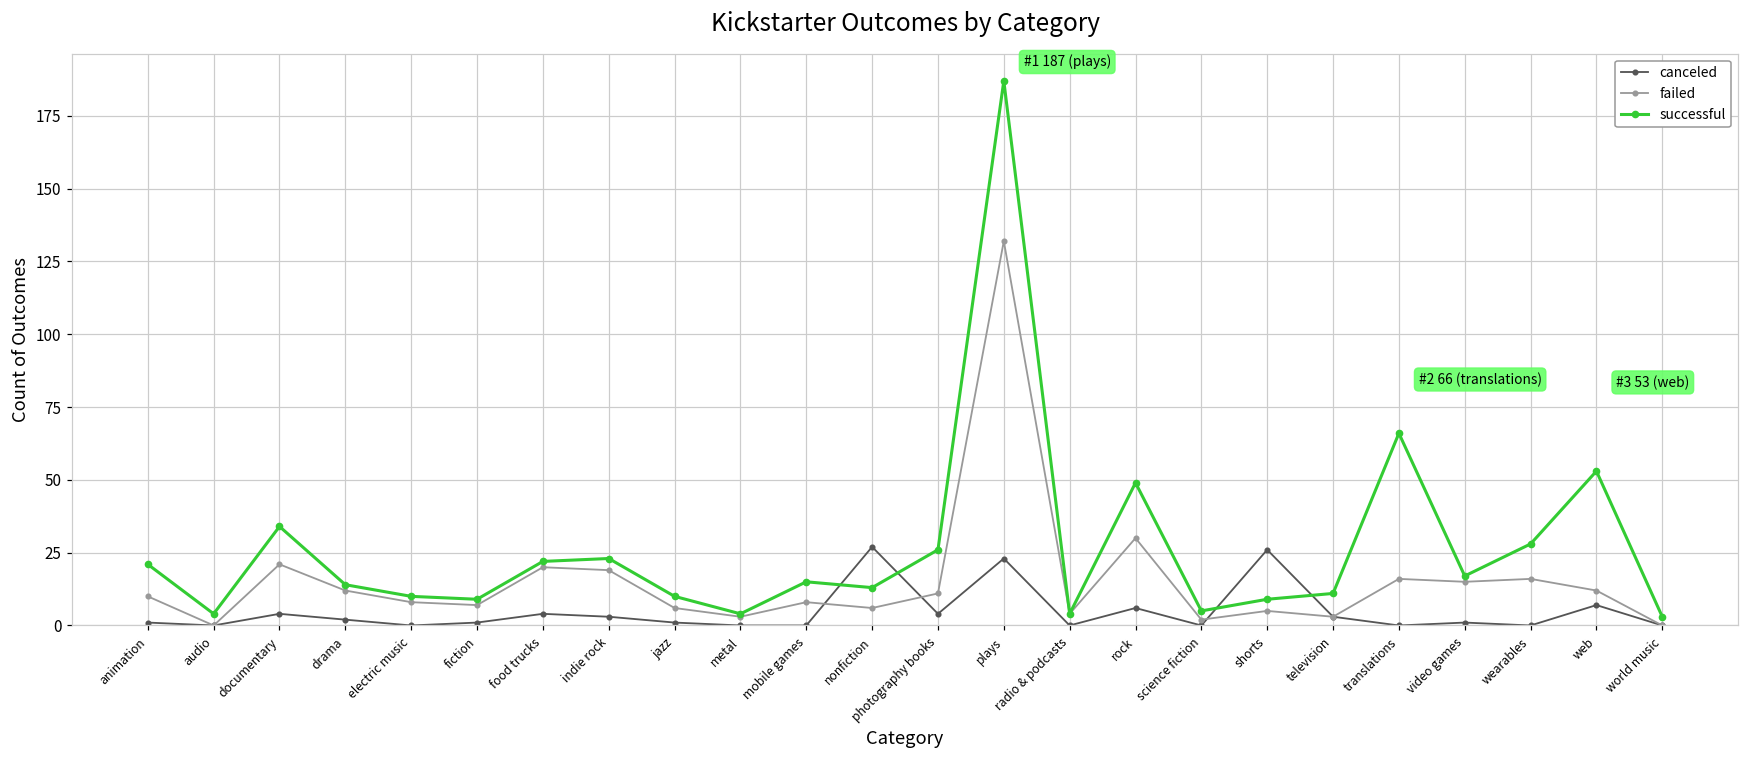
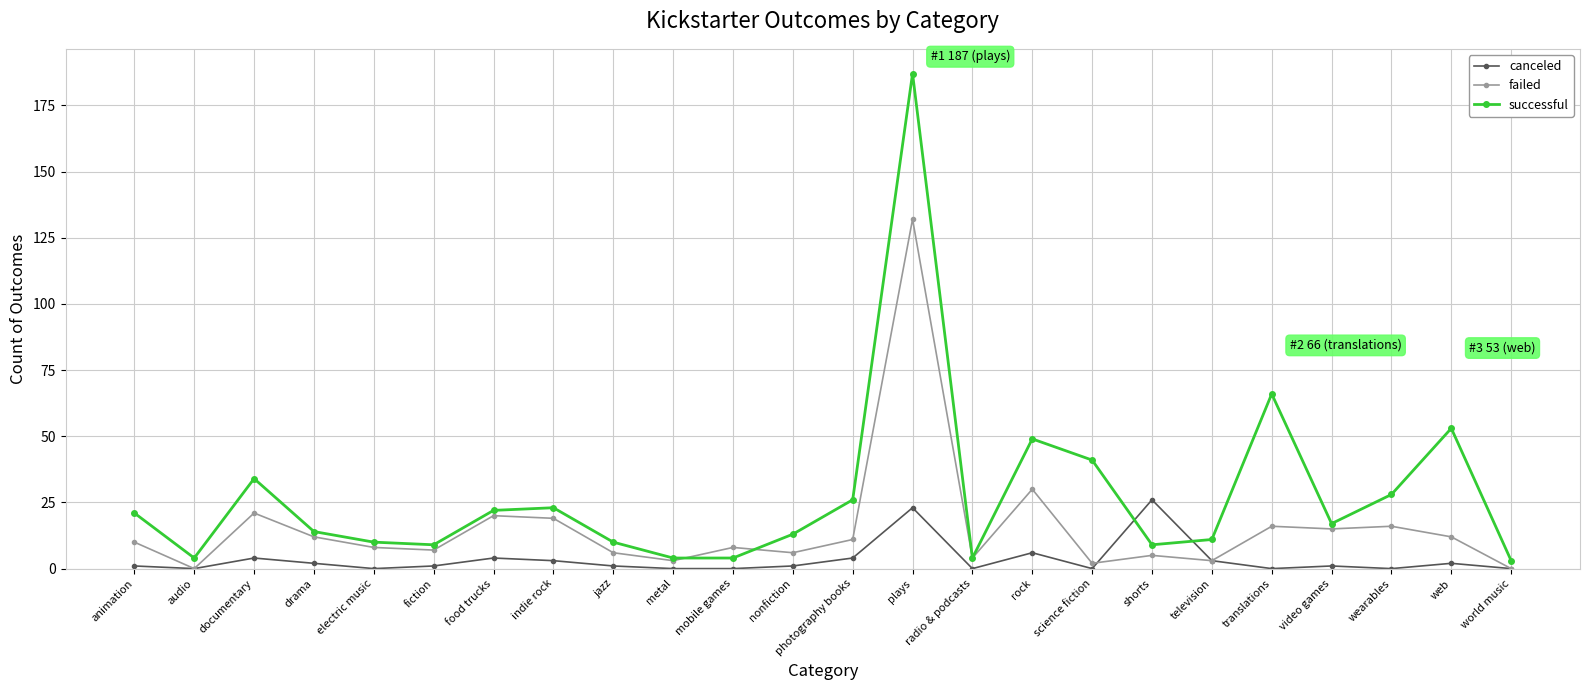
successful, mobile games: 15 -> 4
canceled, nonfiction: 27 -> 1
successful, science fiction: 5 -> 41
canceled, web: 7 -> 2
